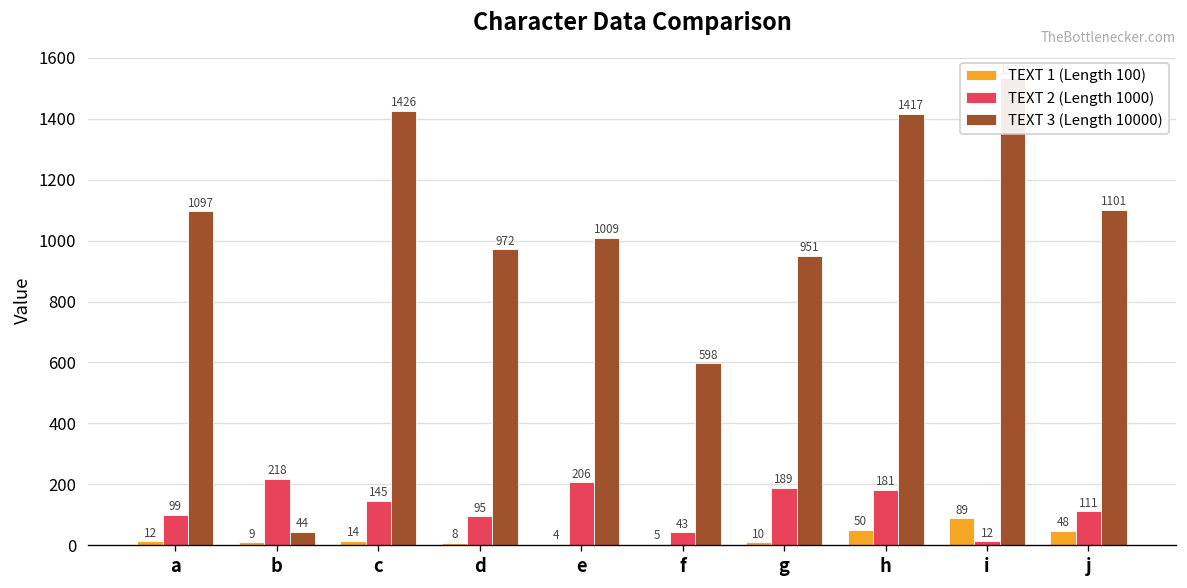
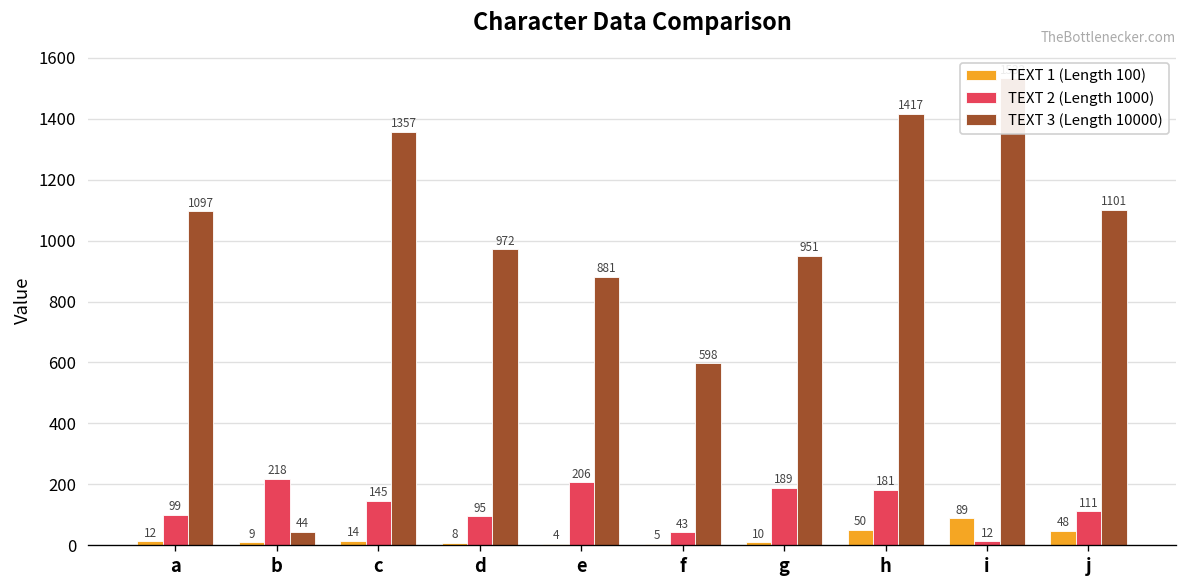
TEXT 3 (Length 10000), c: 1426 -> 1357
TEXT 3 (Length 10000), e: 1009 -> 881
